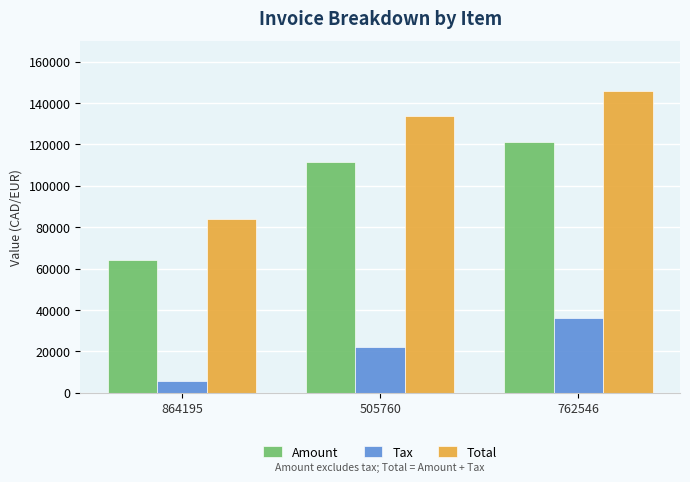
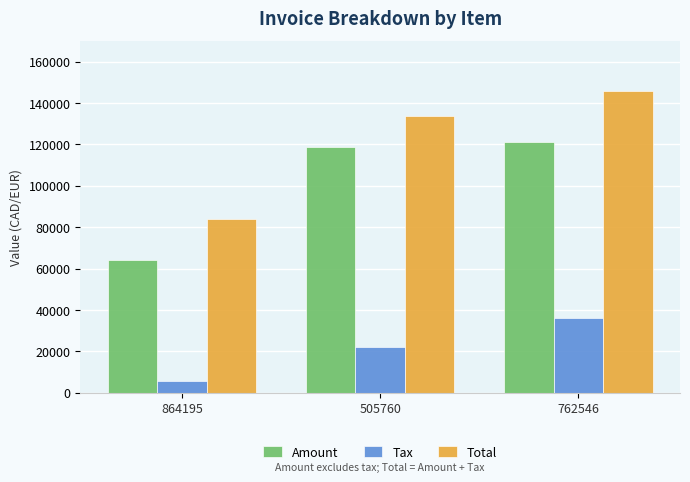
Amount, 505760: 111000 -> 119000
